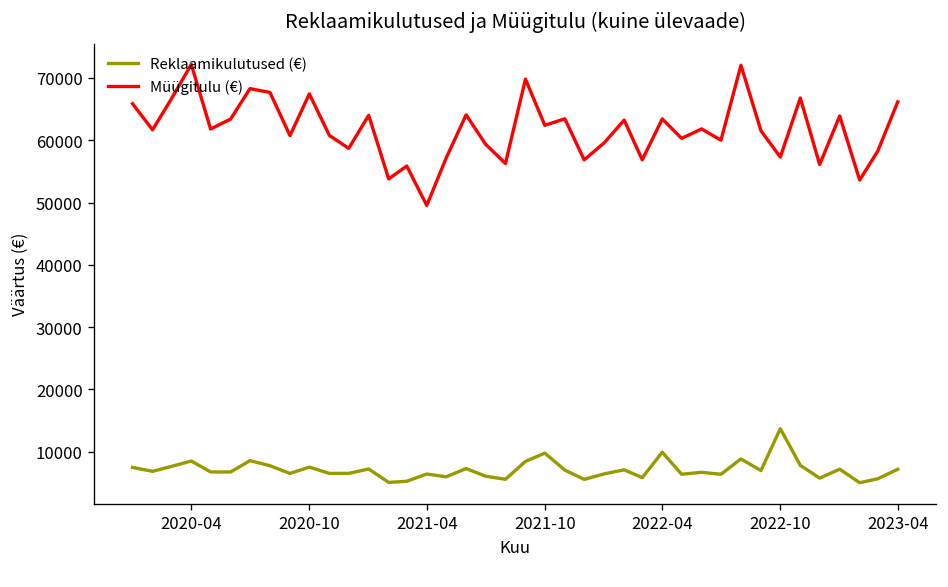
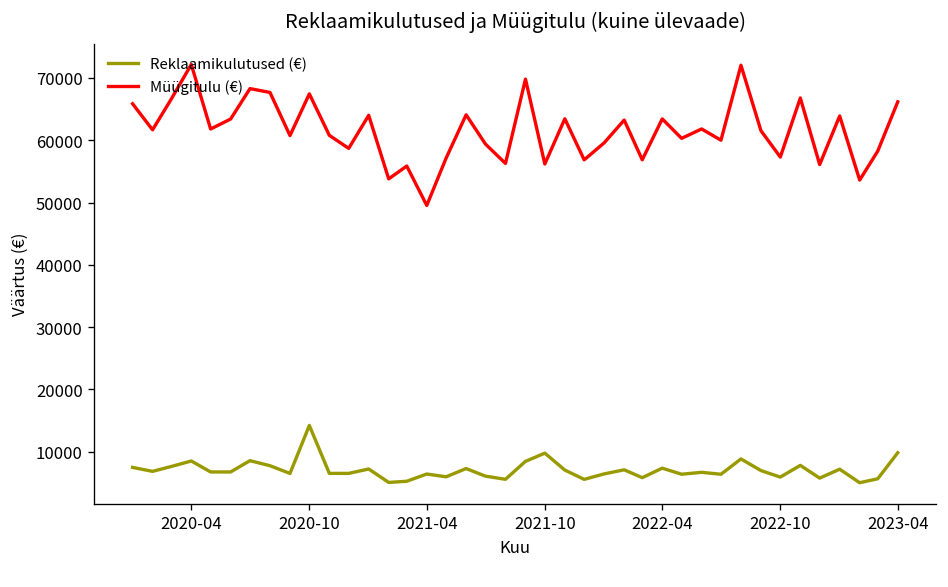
Reklaamikulutused (€), 2020-10: 8000 -> 14000
Müügitulu (€), 2021-10: 62000 -> 56000
Reklaamikulutused (€), 2022-04: 10000 -> 7000
Reklaamikulutused (€), 2022-10: 14000 -> 6000
Reklaamikulutused (€), 2023-04: 7000 -> 10000
